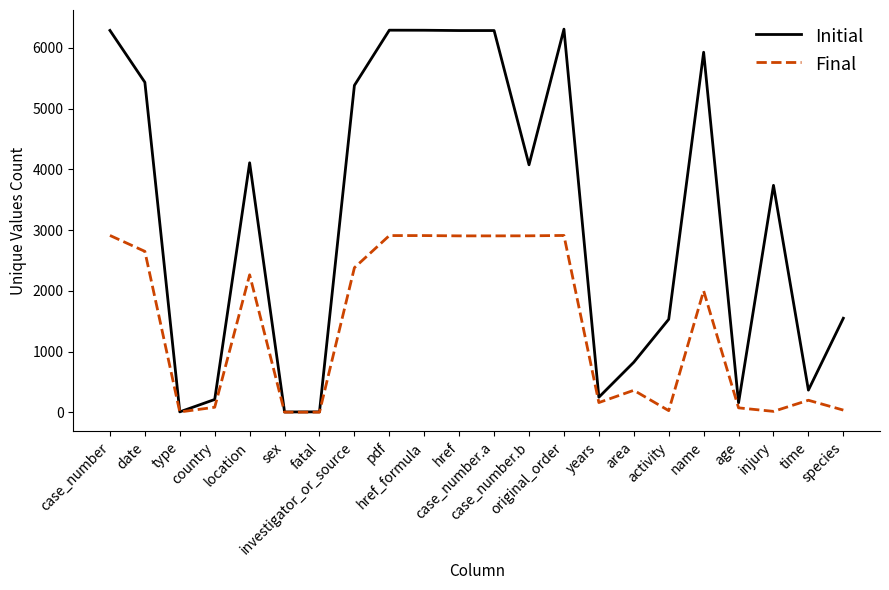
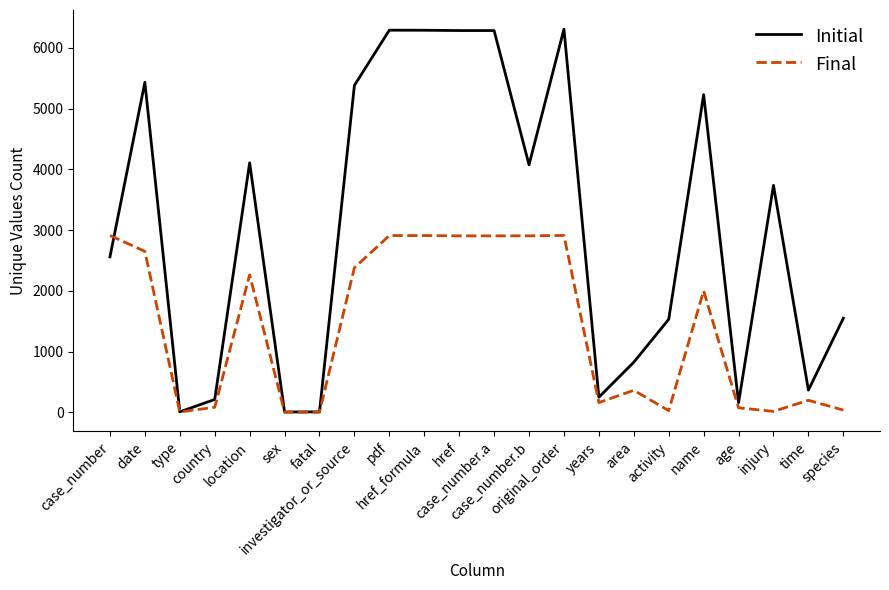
Initial, case_number: 6300 -> 2600
Initial, name: 5900 -> 5200
